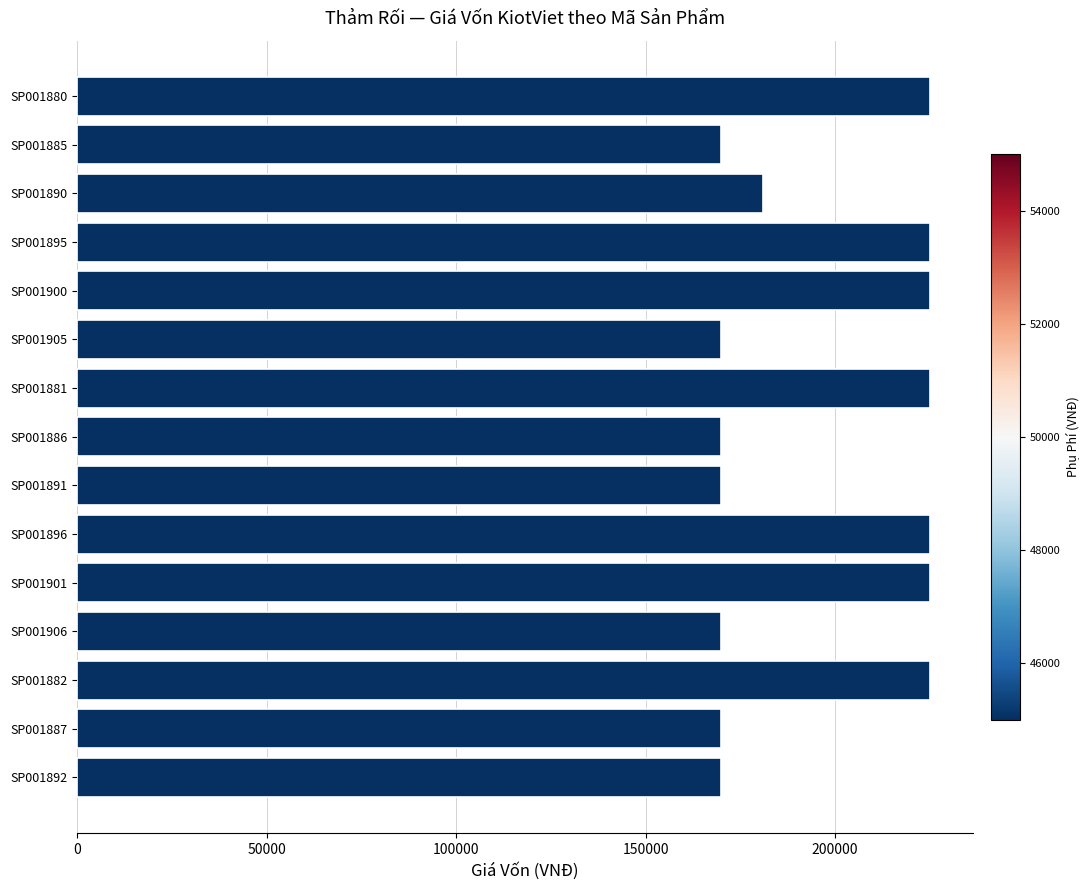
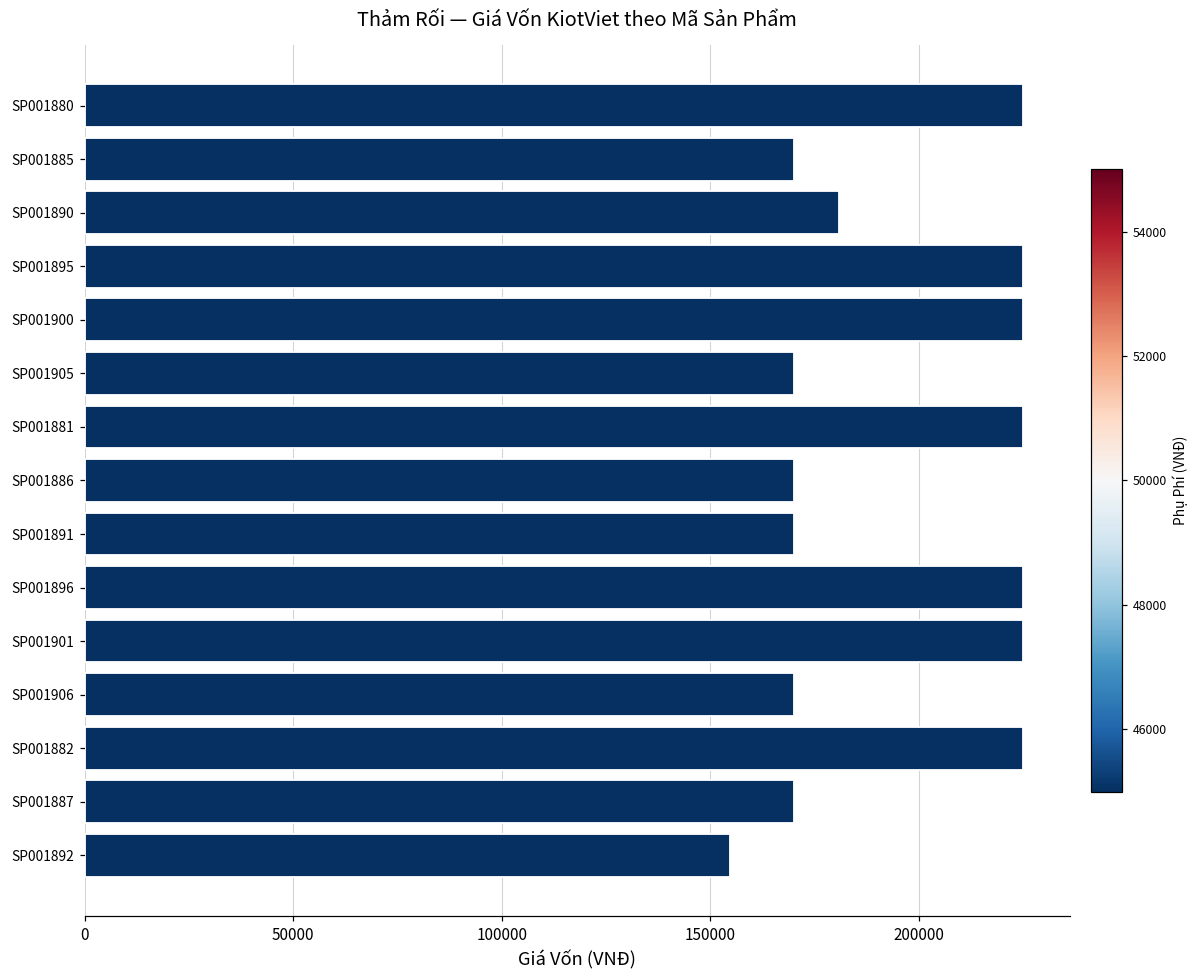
SP001892: 170000 -> 155000
